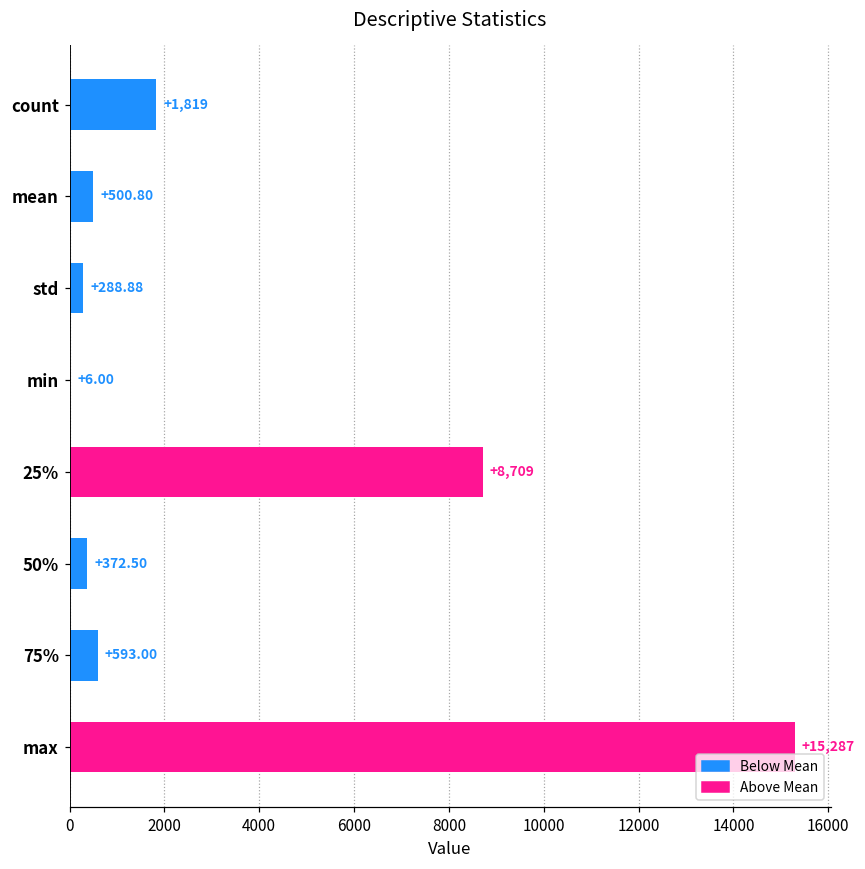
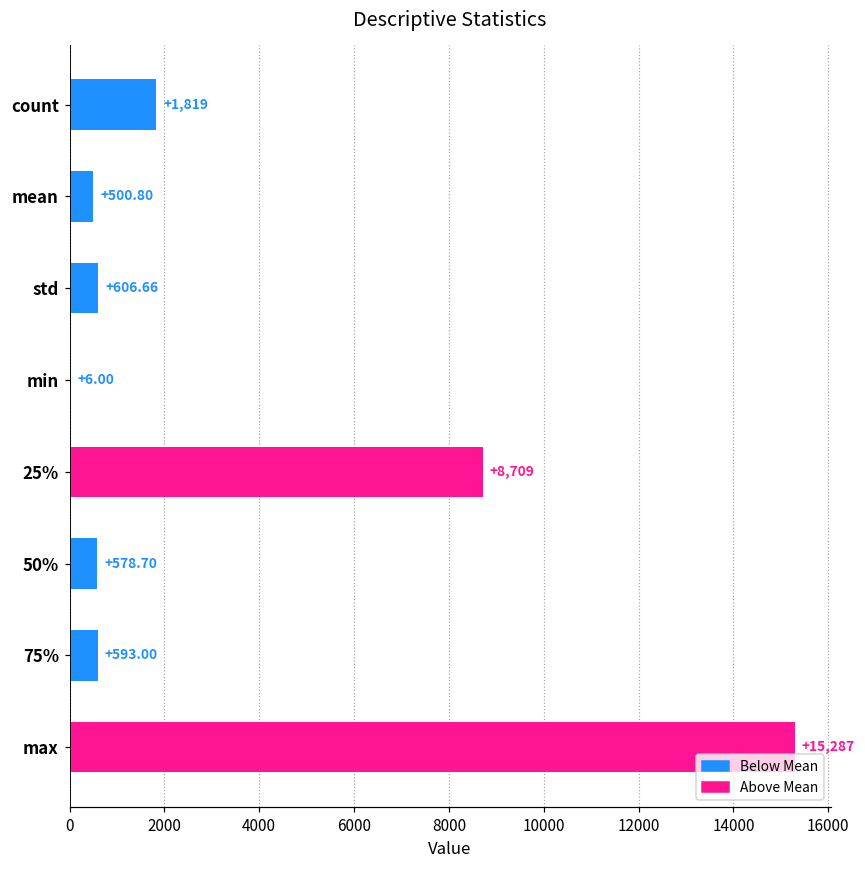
std: +288.88 -> +606.66
50%: +372.50 -> +578.70
